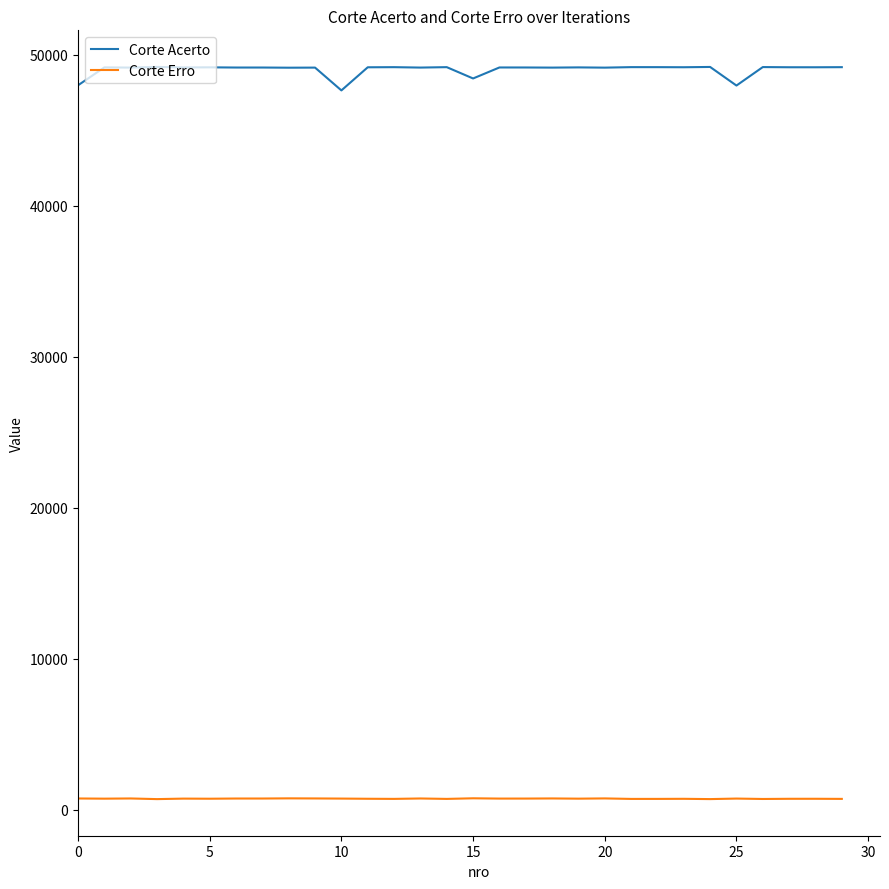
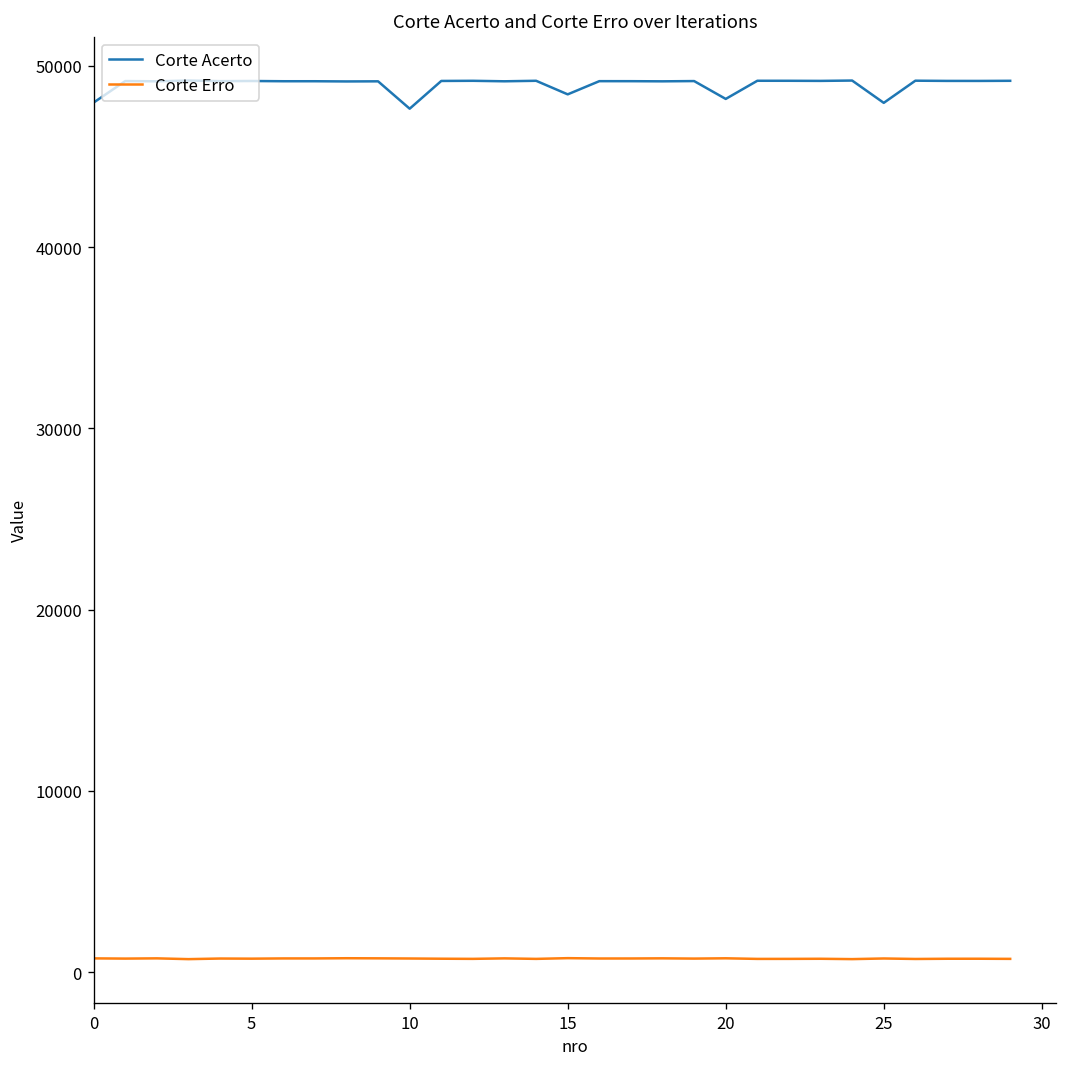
Corte Acerto, 20: 49200 -> 48200
